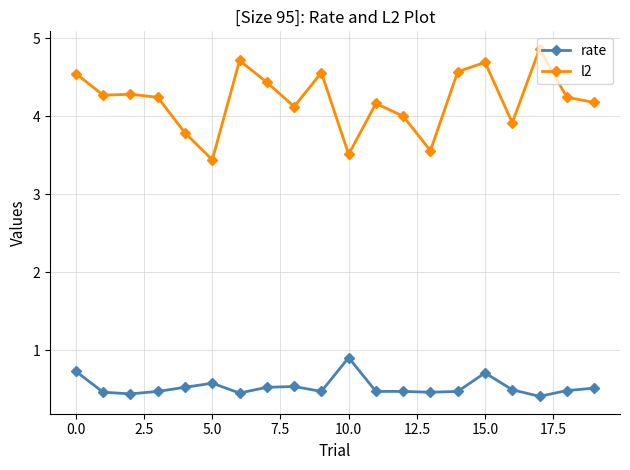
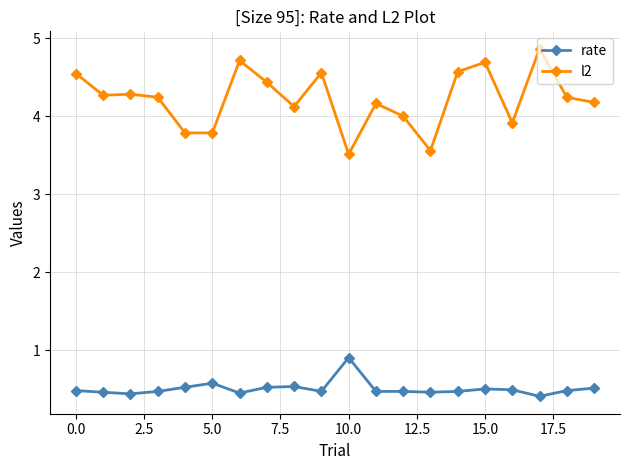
rate, 0.0: 0.7 -> 0.5
l2, 5.0: 3.4 -> 3.8
rate, 15.0: 0.7 -> 0.5
